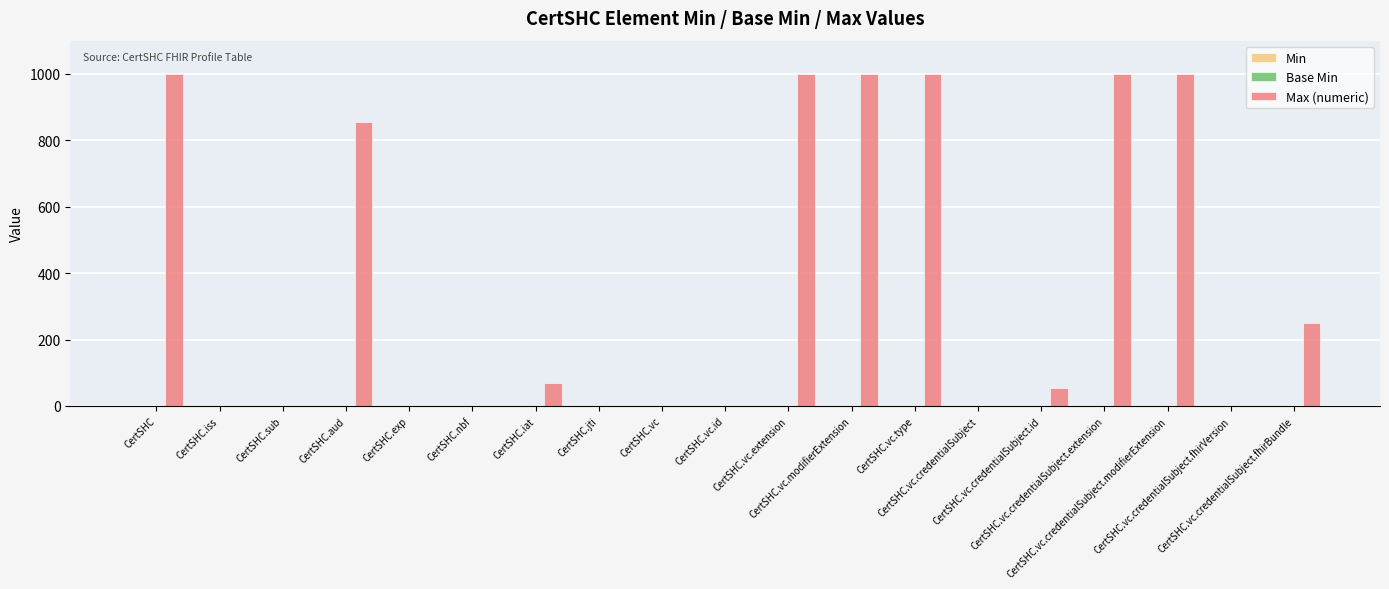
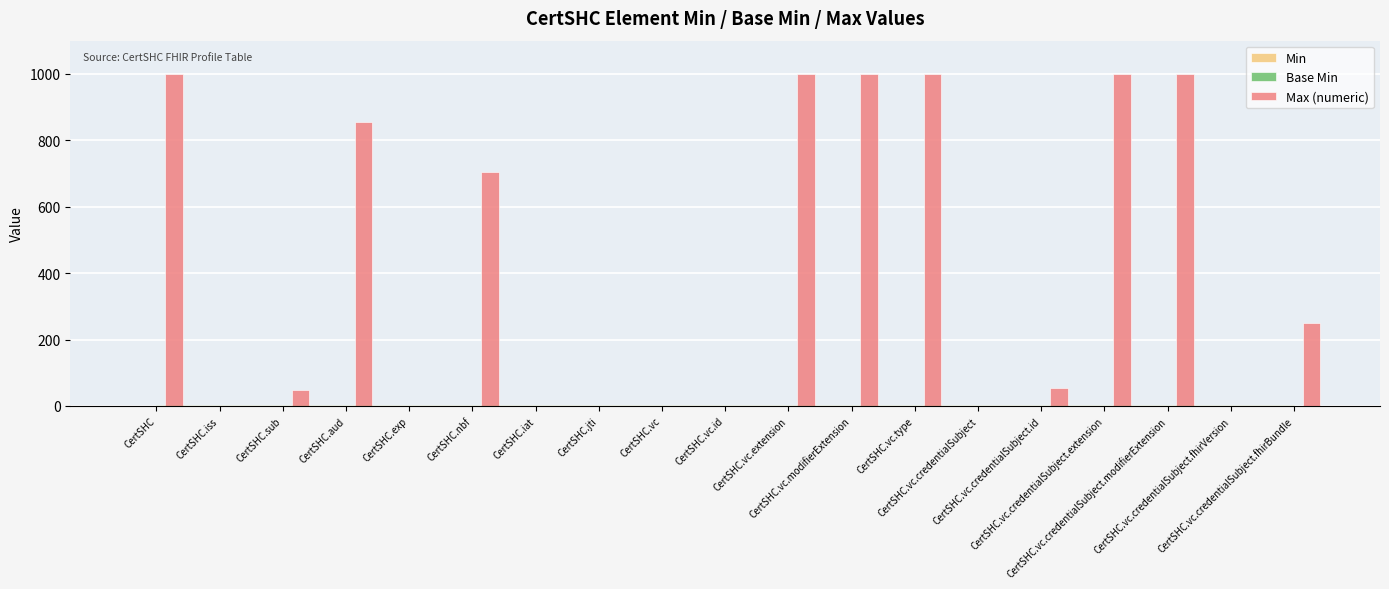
Max (numeric), CertSHC.sub: 0 -> 50
Max (numeric), CertSHC.nbf: 0 -> 700
Max (numeric), CertSHC.iat: 70 -> 0
